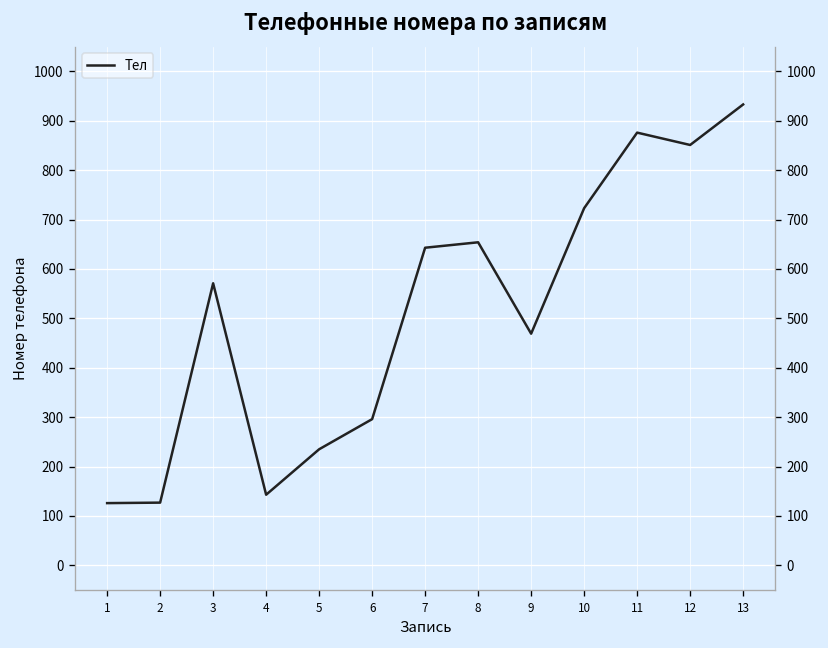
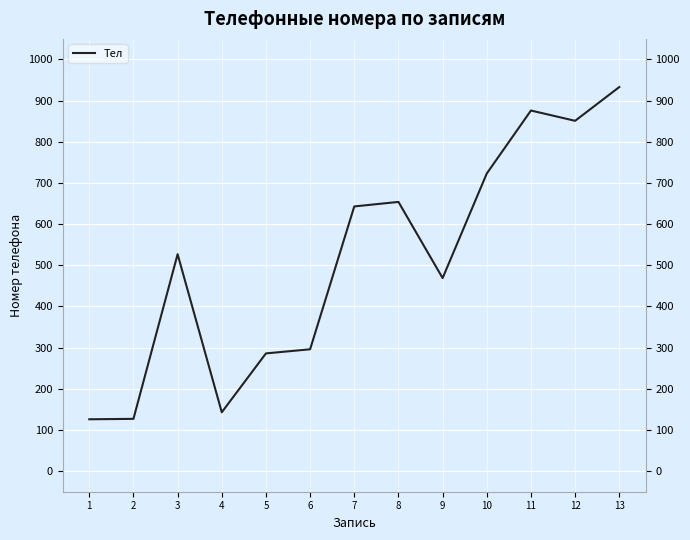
3: 570 -> 530
5: 240 -> 290
